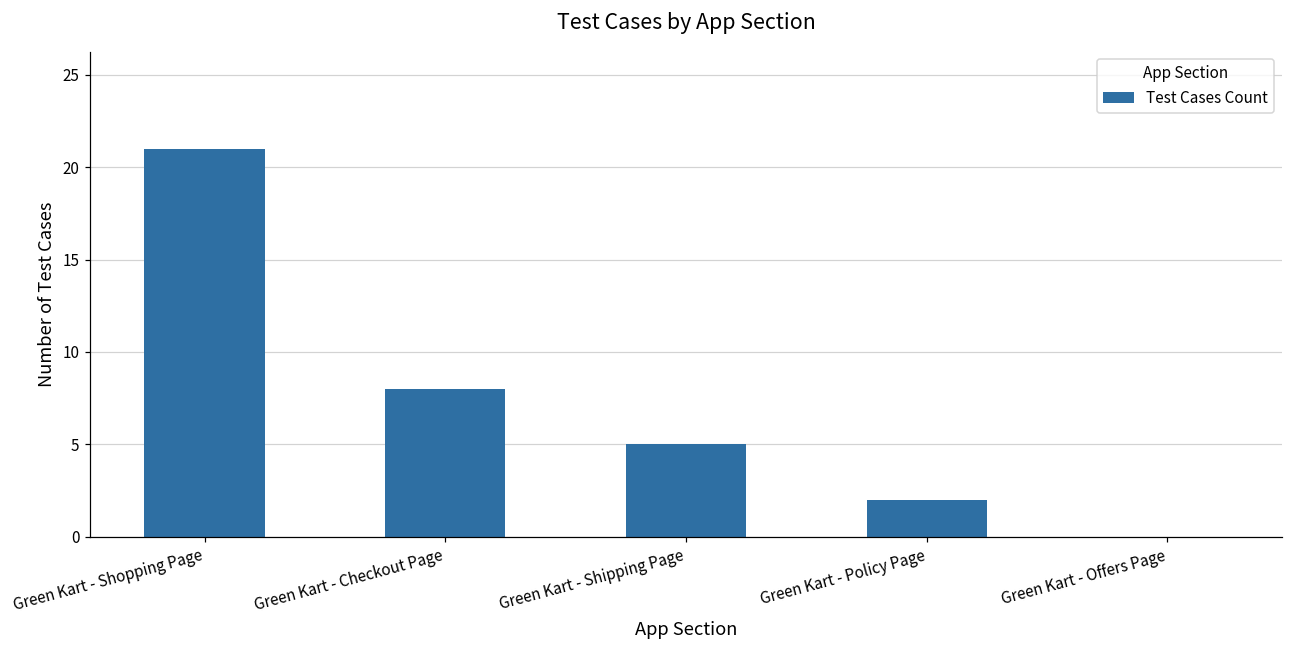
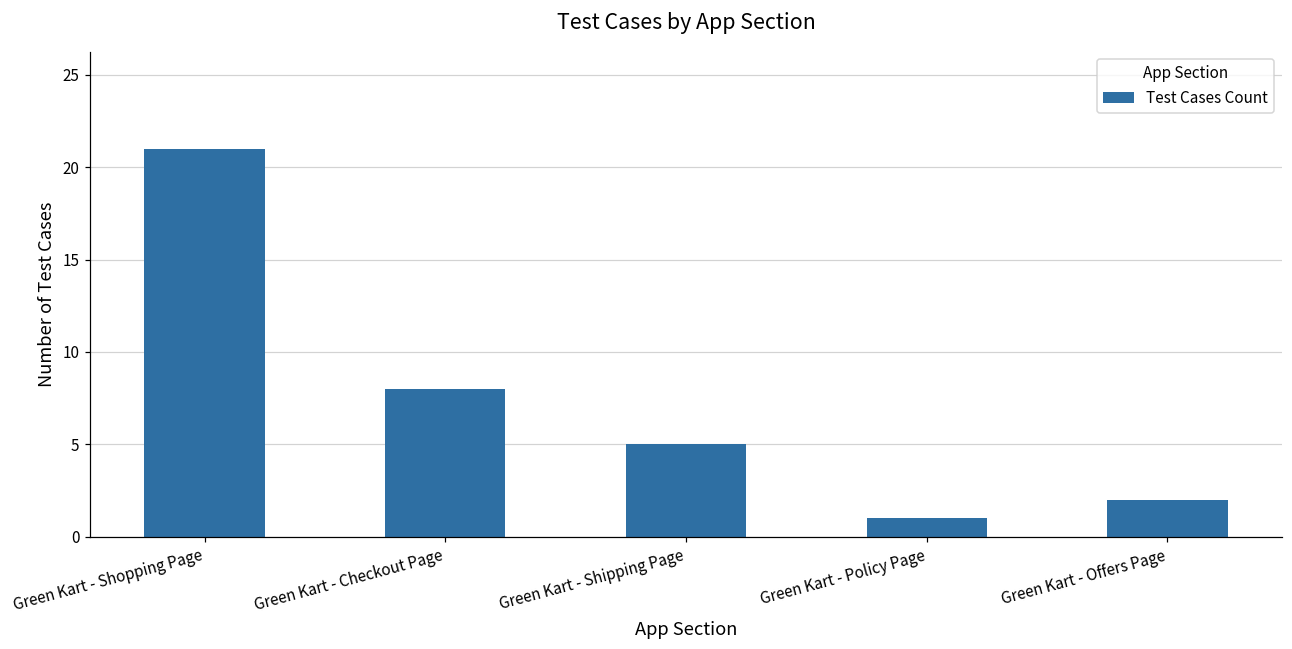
Green Kart - Policy Page: 2 -> 1
Green Kart - Offers Page: 0 -> 2
